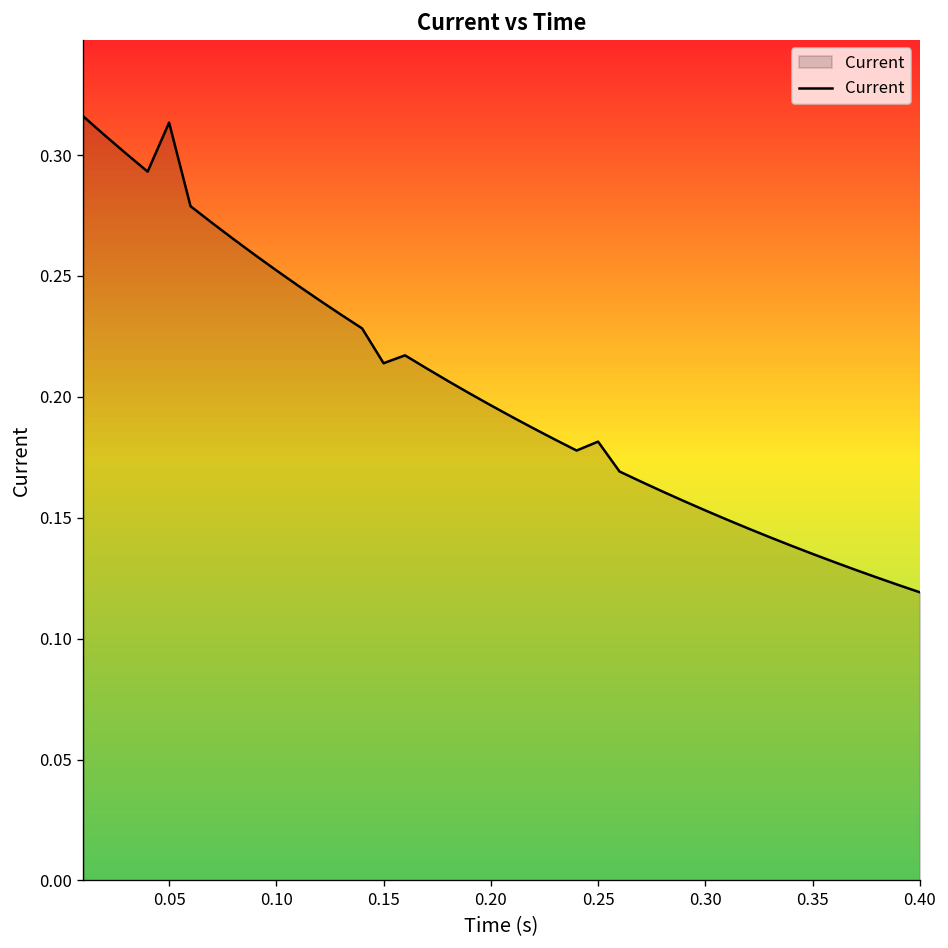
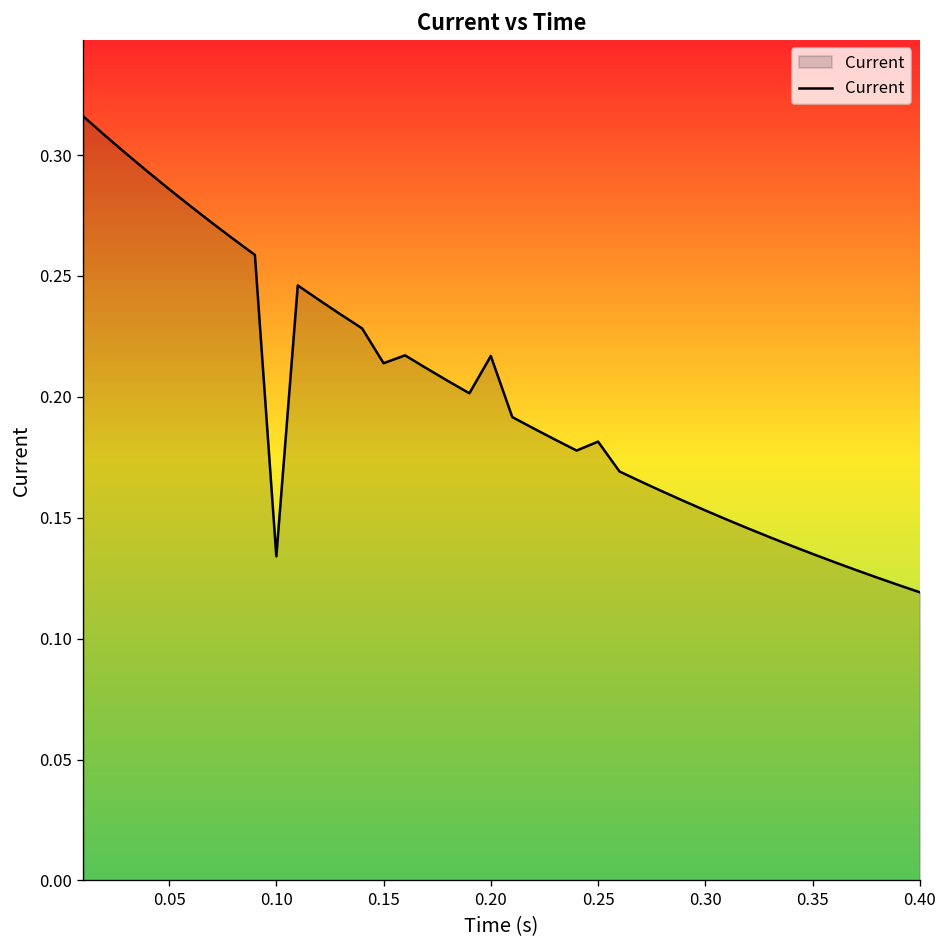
0.05: 0.313 -> 0.286
0.10: 0.252 -> 0.134
0.20: 0.197 -> 0.217
